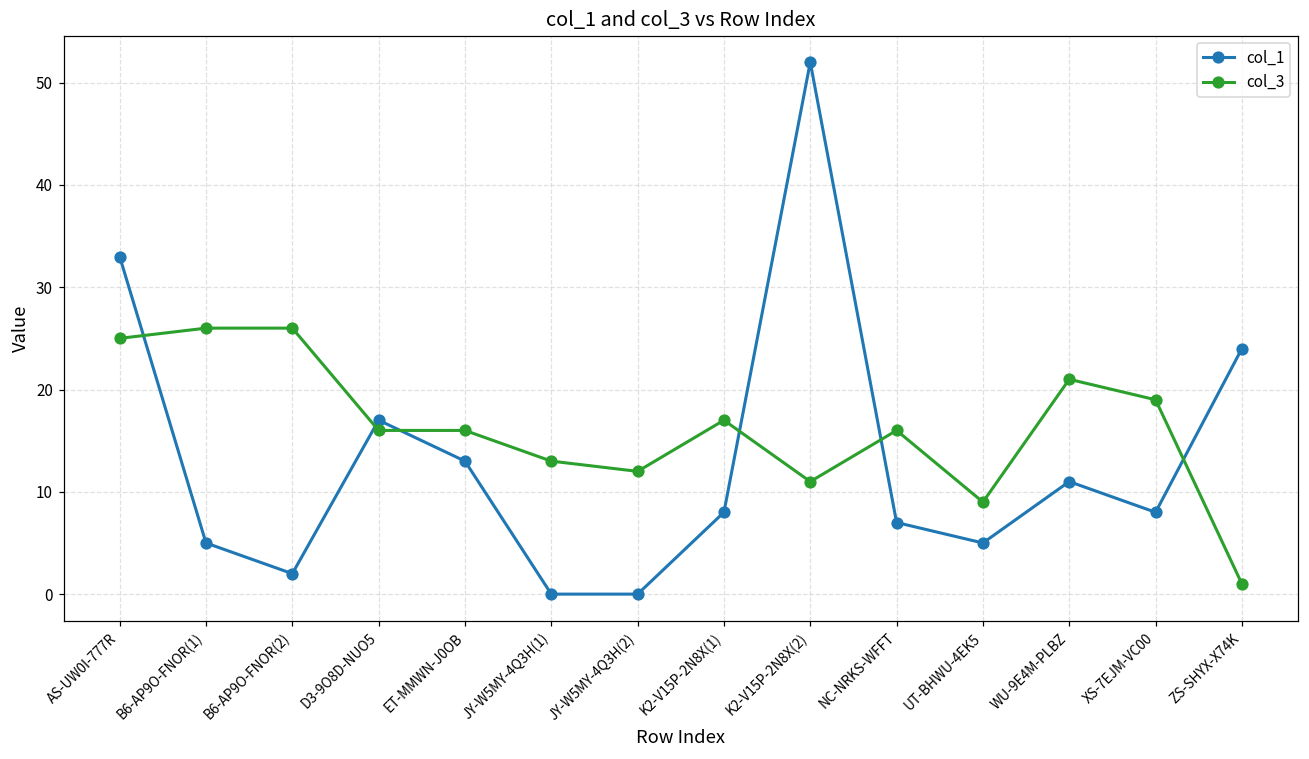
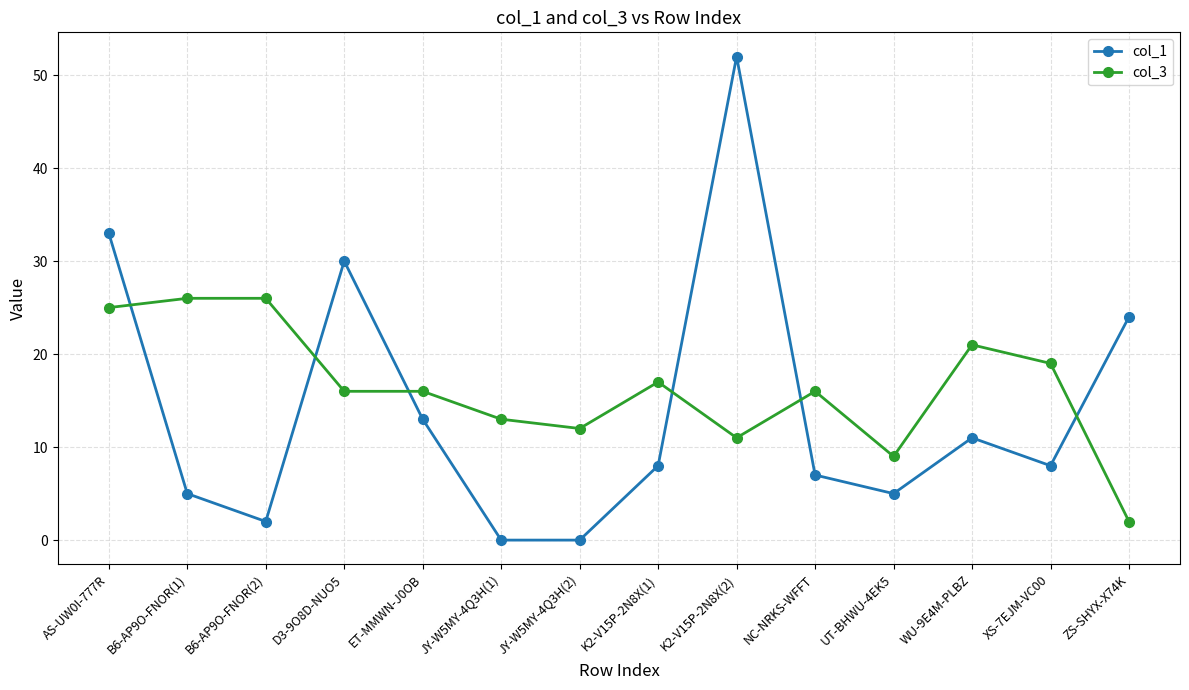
col_1, D3-9O8D-NUO5: 17 -> 30
col_3, ZS-SHYX-X74K: 1 -> 2
